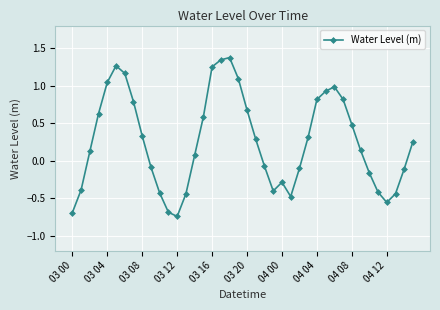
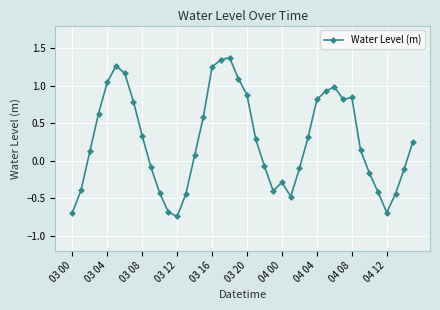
03 20: 0.7 -> 0.9
04 08: 0.5 -> 0.8
04 12: -0.6 -> -0.7
